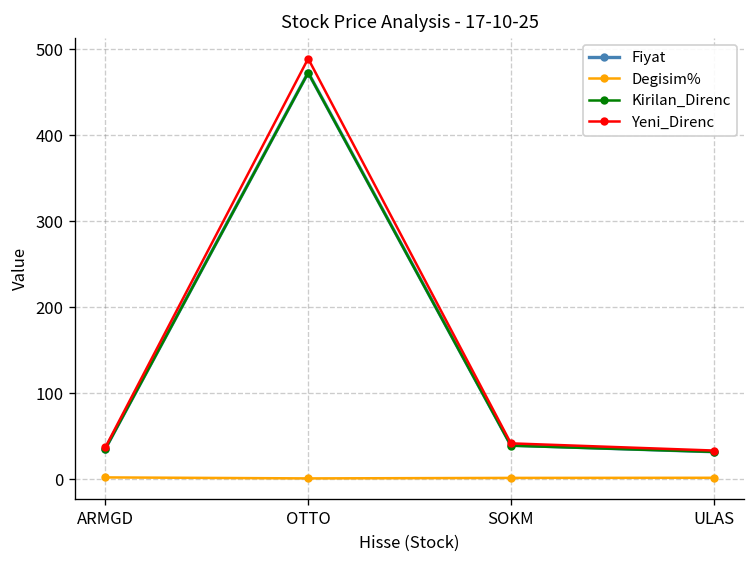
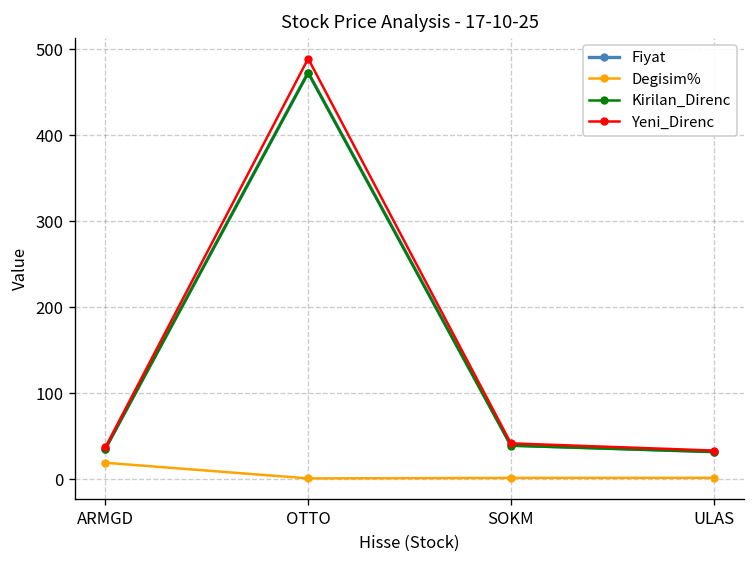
Degisim%, ARMGD: 0 -> 20
